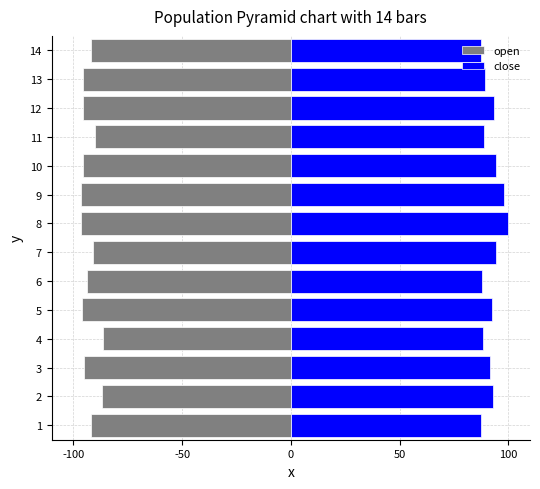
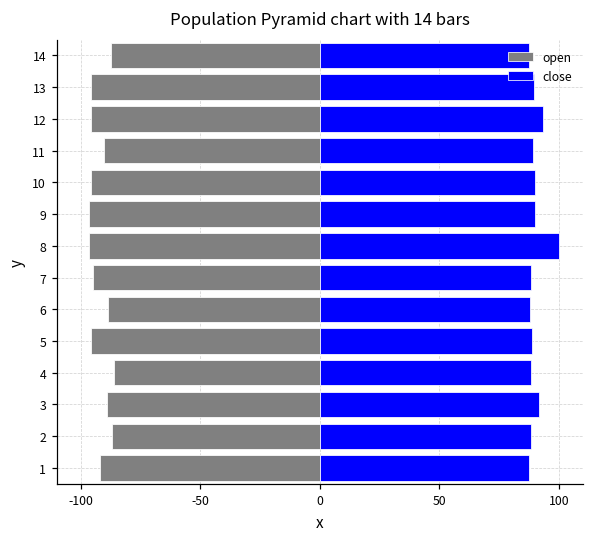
open, 14: -92 -> -88
close, 10: 95 -> 90
close, 9: 98 -> 90
open, 7: -91 -> -95
close, 7: 94 -> 88
open, 6: -94 -> -89
close, 5: 92 -> 89
open, 3: -95 -> -89
close, 2: 93 -> 88
